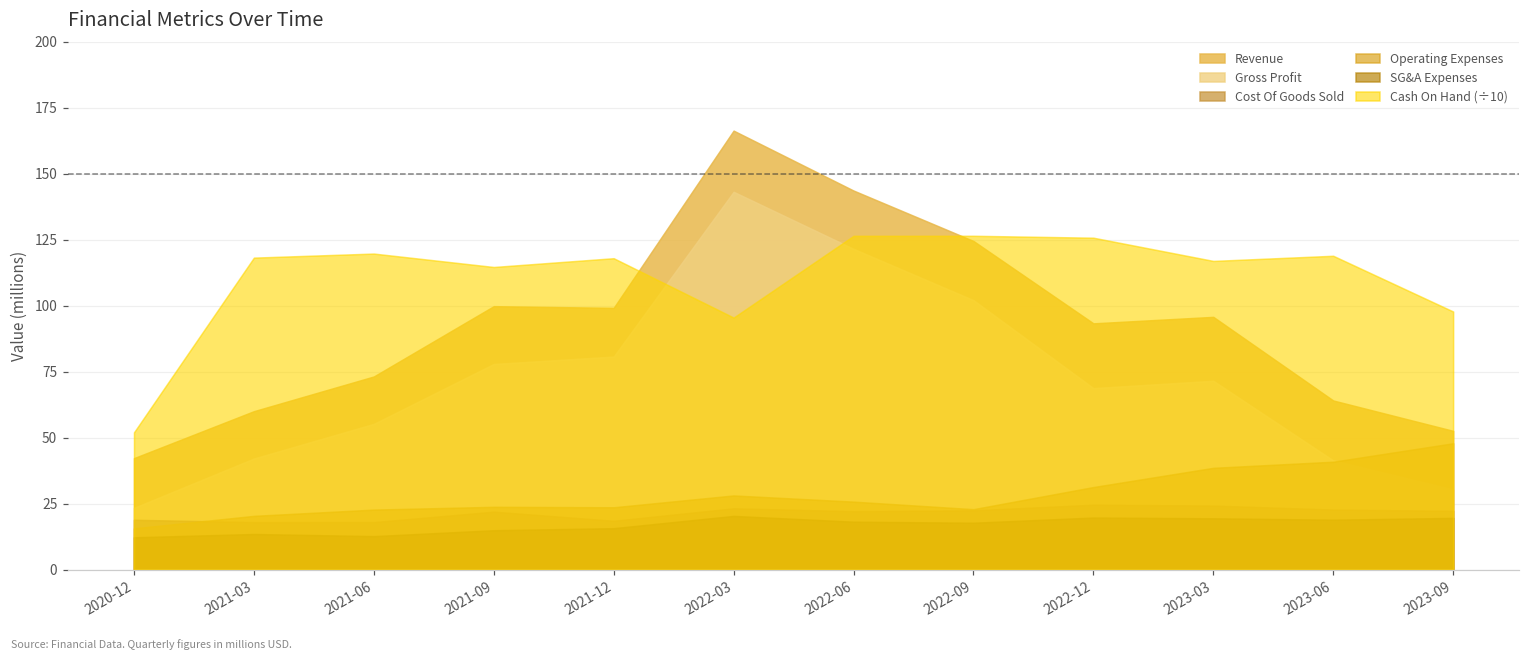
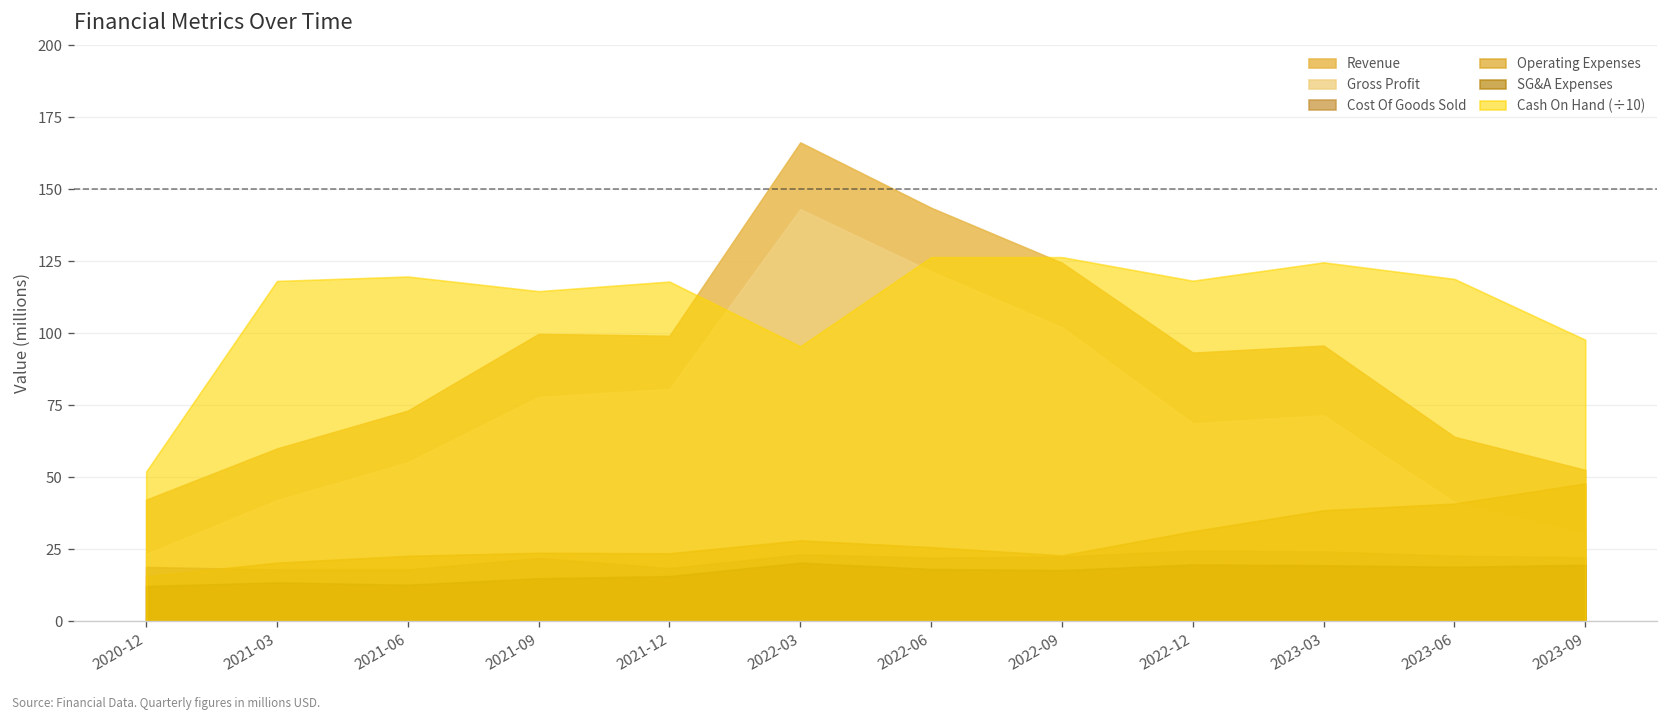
Cash On Hand (÷10), 2022-12: 126 -> 118
Cash On Hand (÷10), 2023-03: 117 -> 125
